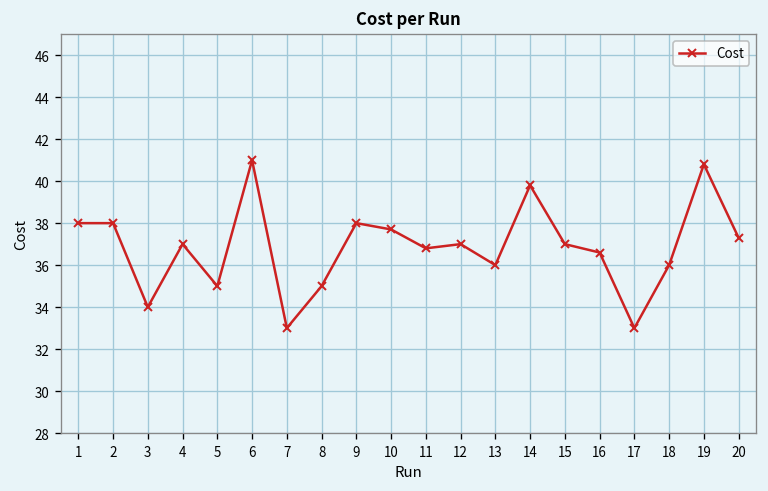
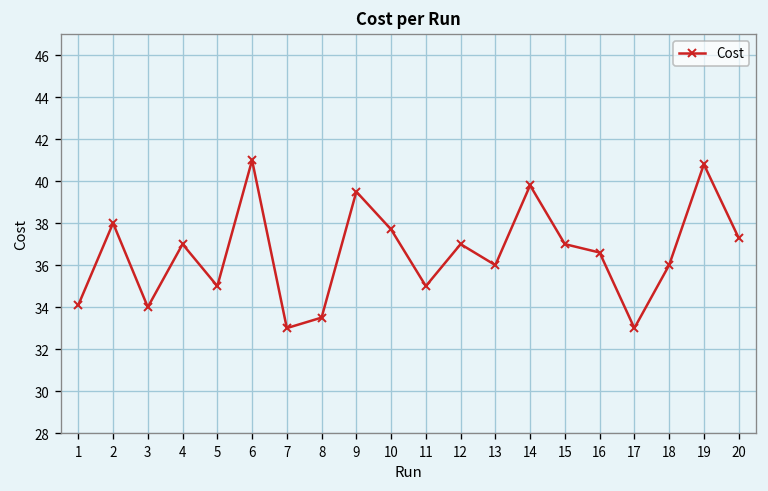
1: 38.0 -> 34.1
8: 35.0 -> 33.5
9: 38.0 -> 39.5
11: 36.8 -> 35.0
